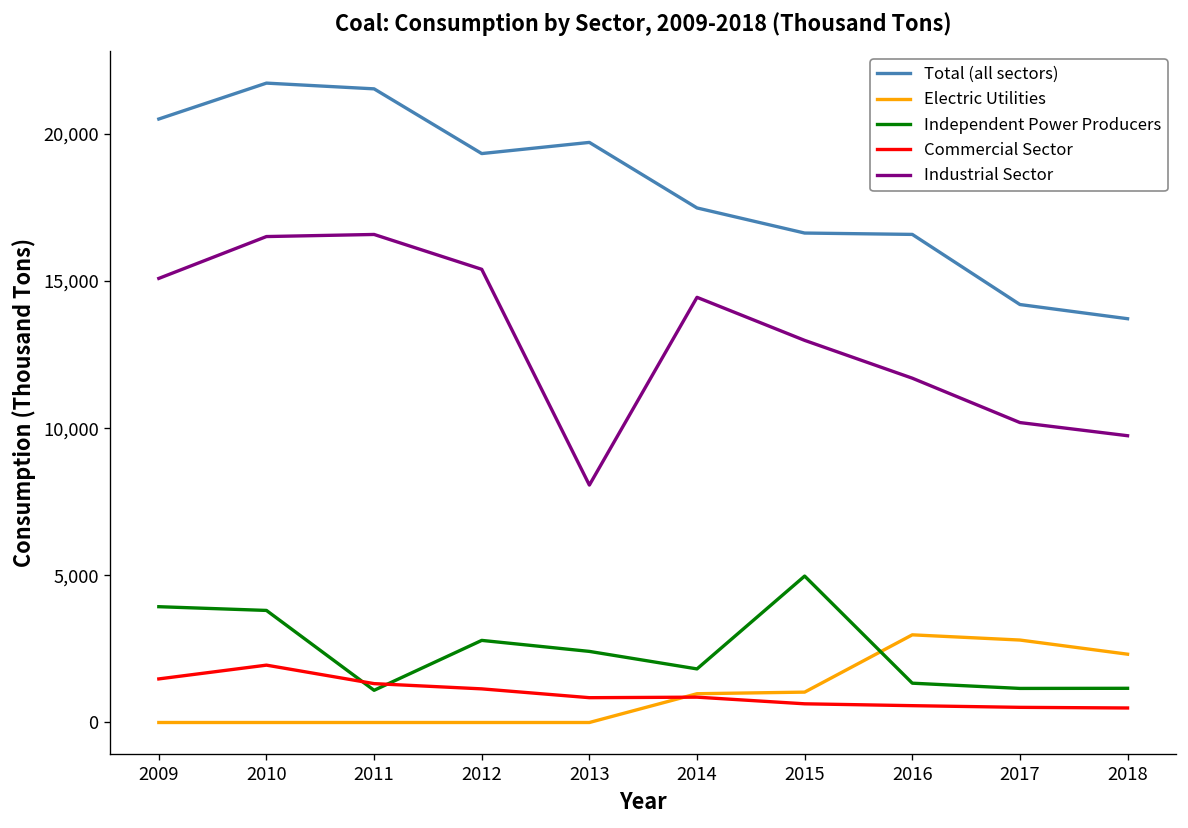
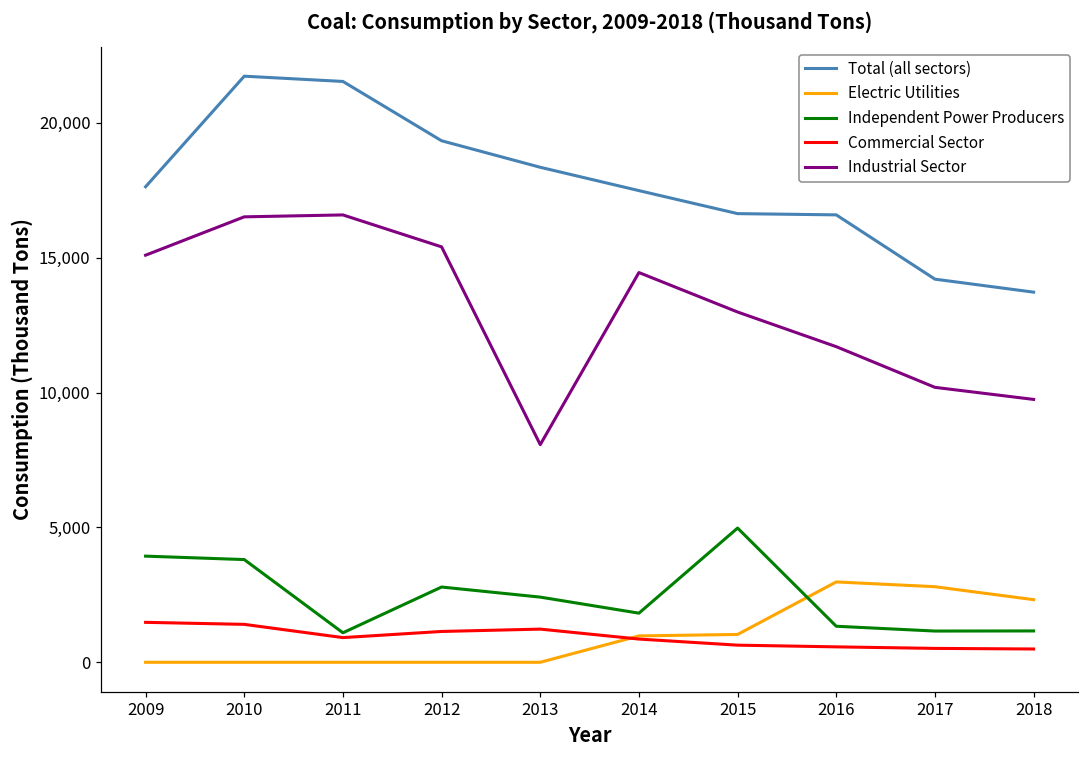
Total (all sectors), 2009: 20,500 -> 17,600
Commercial Sector, 2010: 1,900 -> 1,400
Commercial Sector, 2011: 1,300 -> 900
Total (all sectors), 2013: 19,700 -> 18,400
Commercial Sector, 2013: 800 -> 1,200
